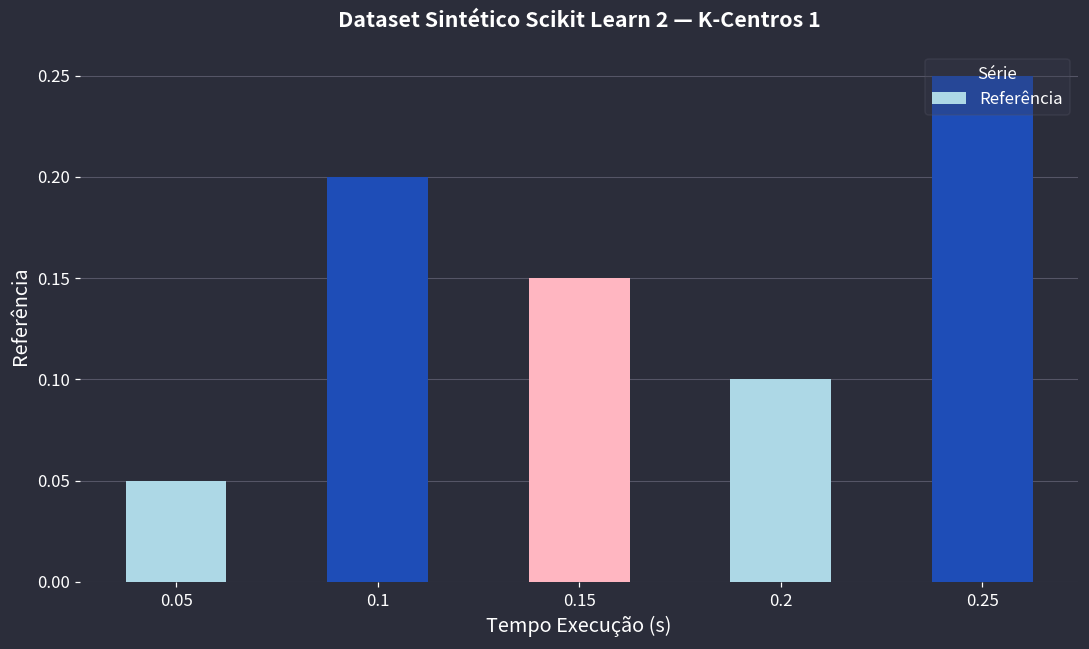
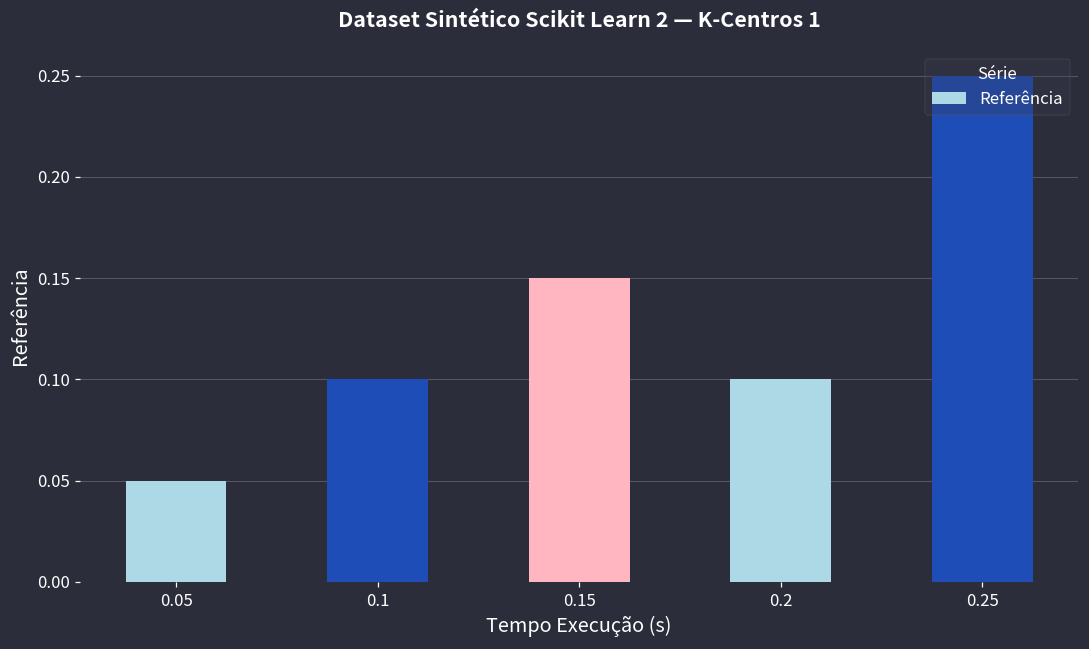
0.1: 0.2 -> 0.1
